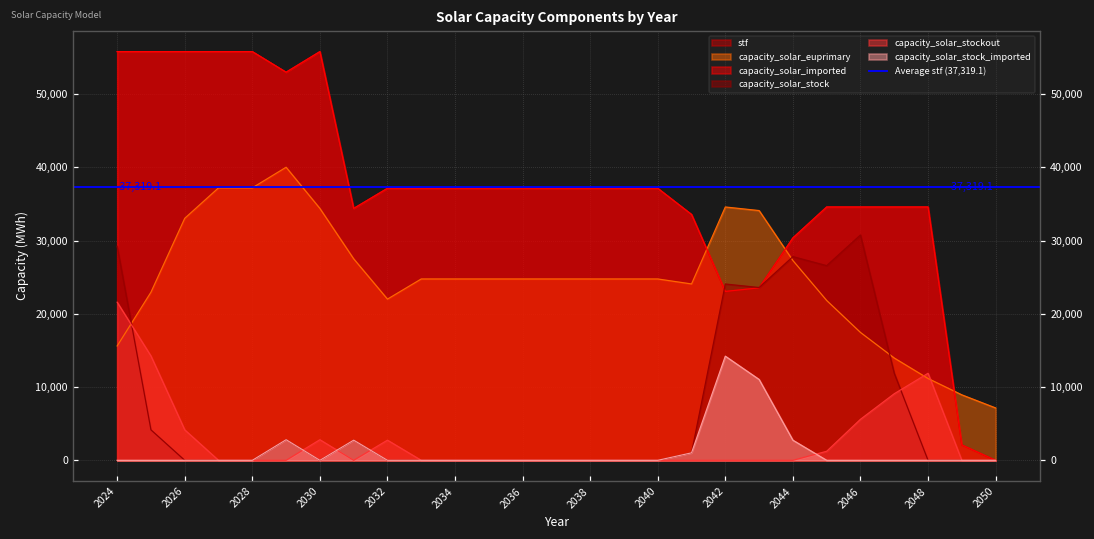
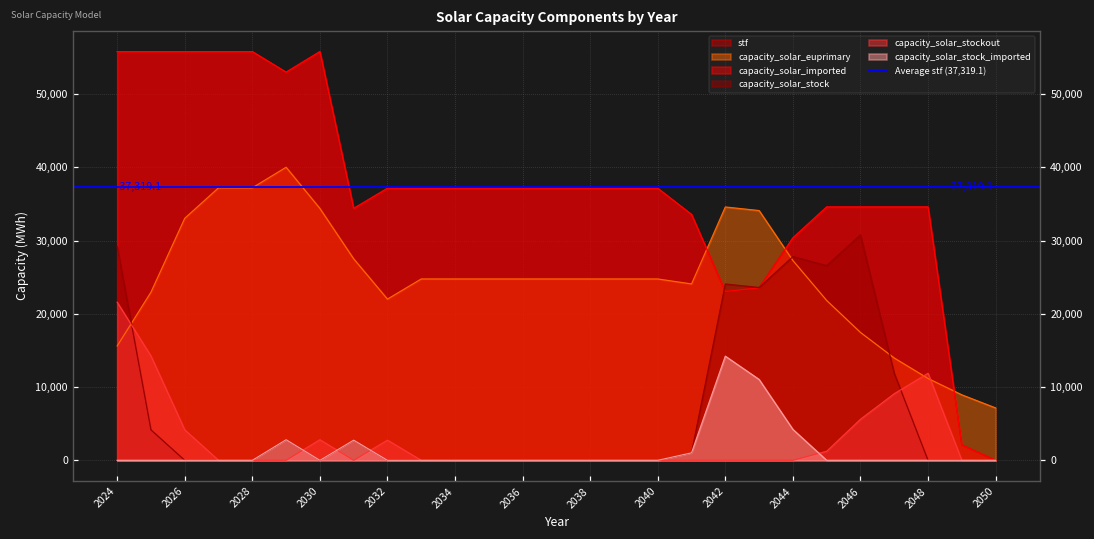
capacity_solar_stock_imported, 2044: 3,000 -> 4,000
